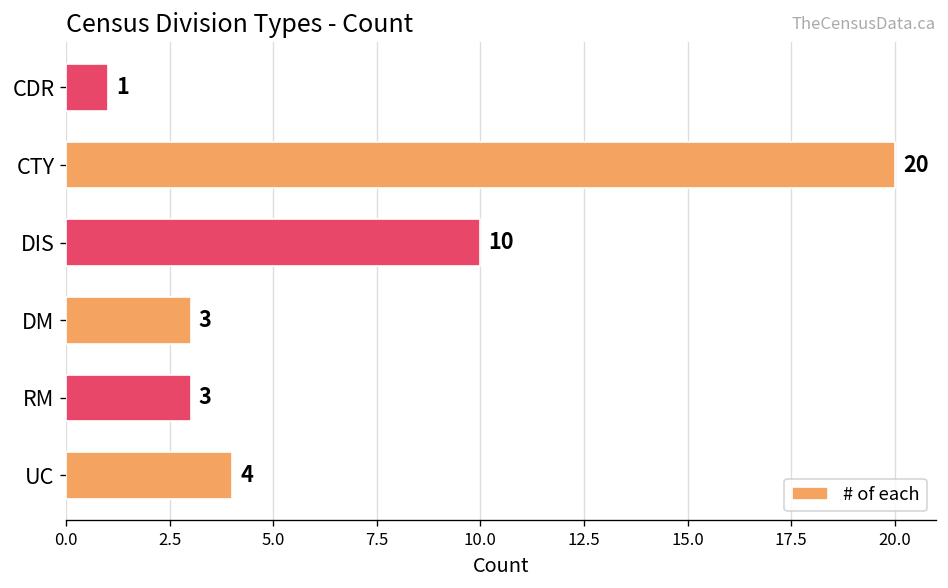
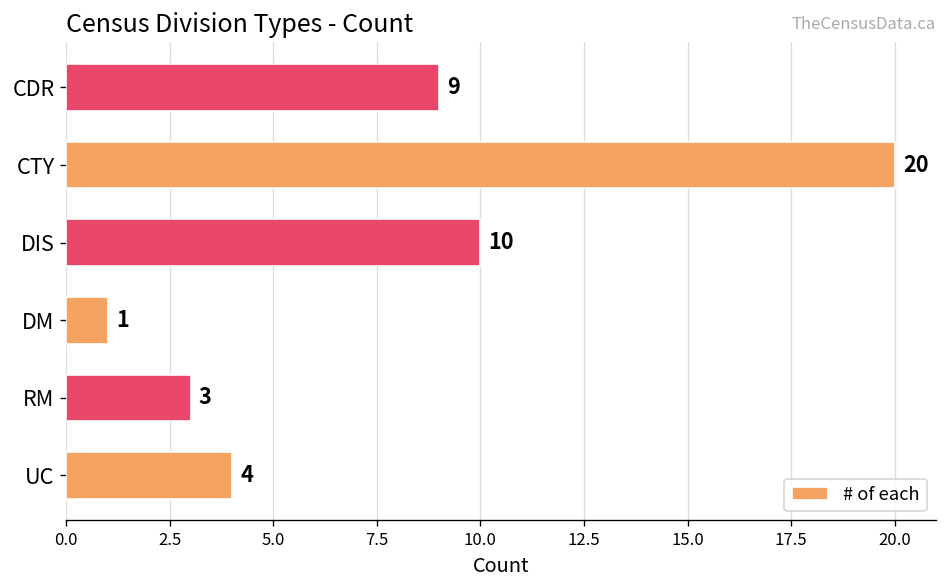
CDR: 1 -> 9
DM: 3 -> 1
